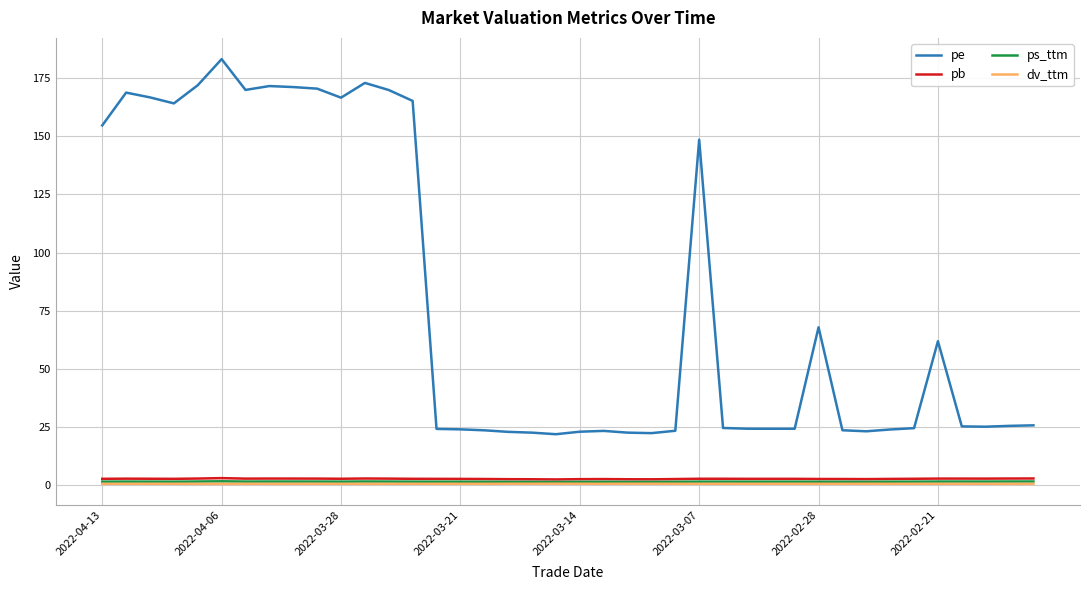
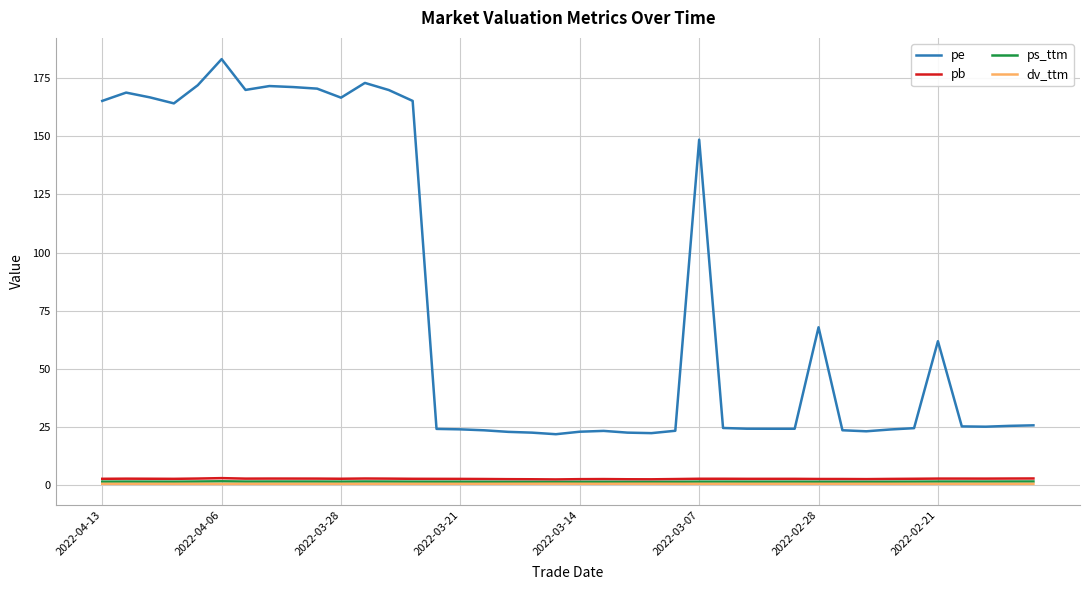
pe, 2022-04-13: 155 -> 165
